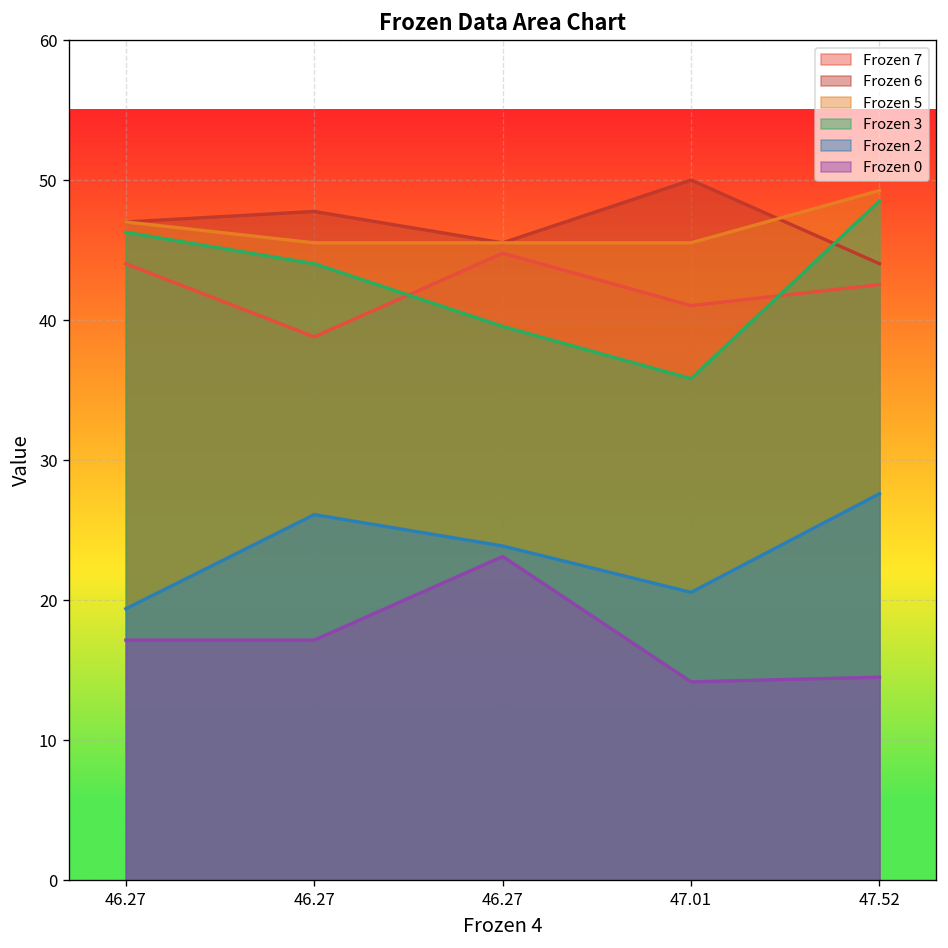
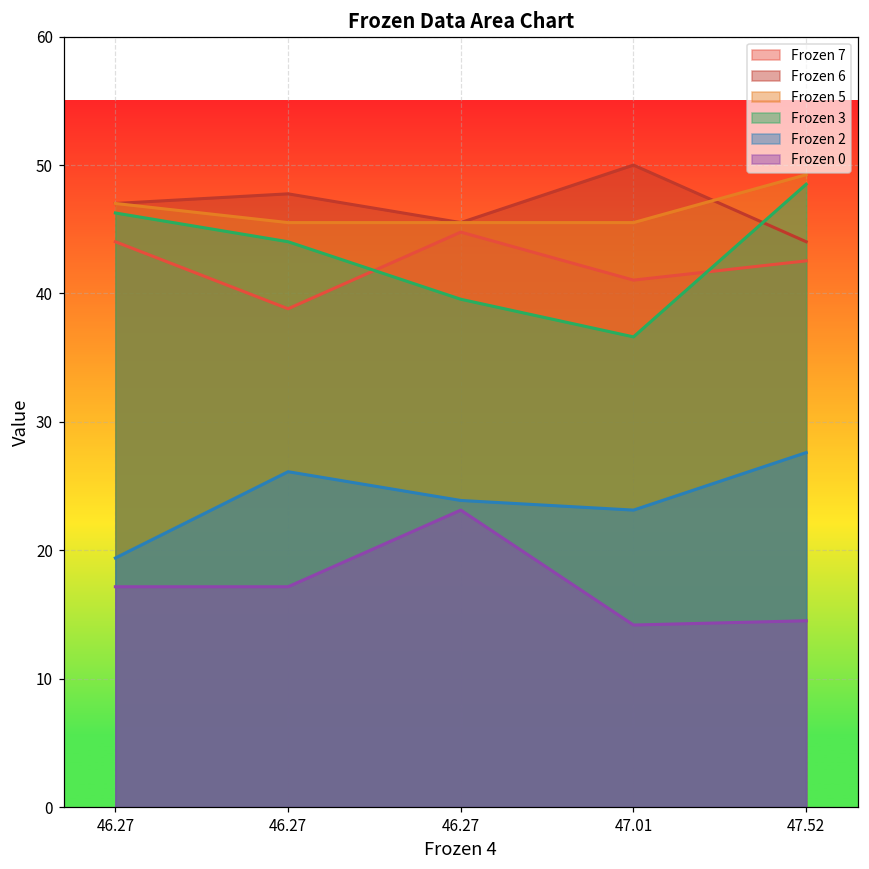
Frozen 3, 47.01: 35.8 -> 36.6
Frozen 2, 47.01: 20.6 -> 23.1
